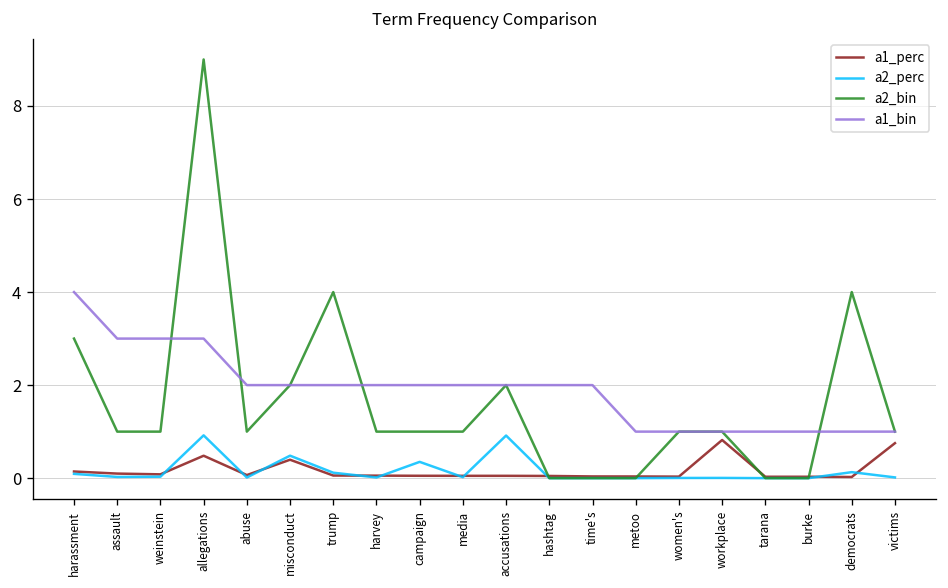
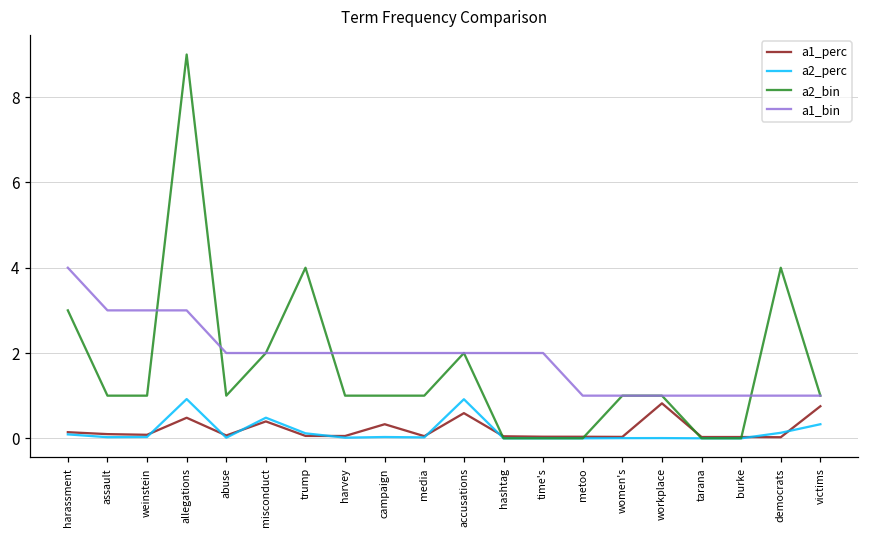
a1_perc, campaign: 0.1 -> 0.3
a2_perc, campaign: 0.4 -> 0.0
a1_perc, accusations: 0.1 -> 0.6
a2_perc, victims: 0.0 -> 0.3
